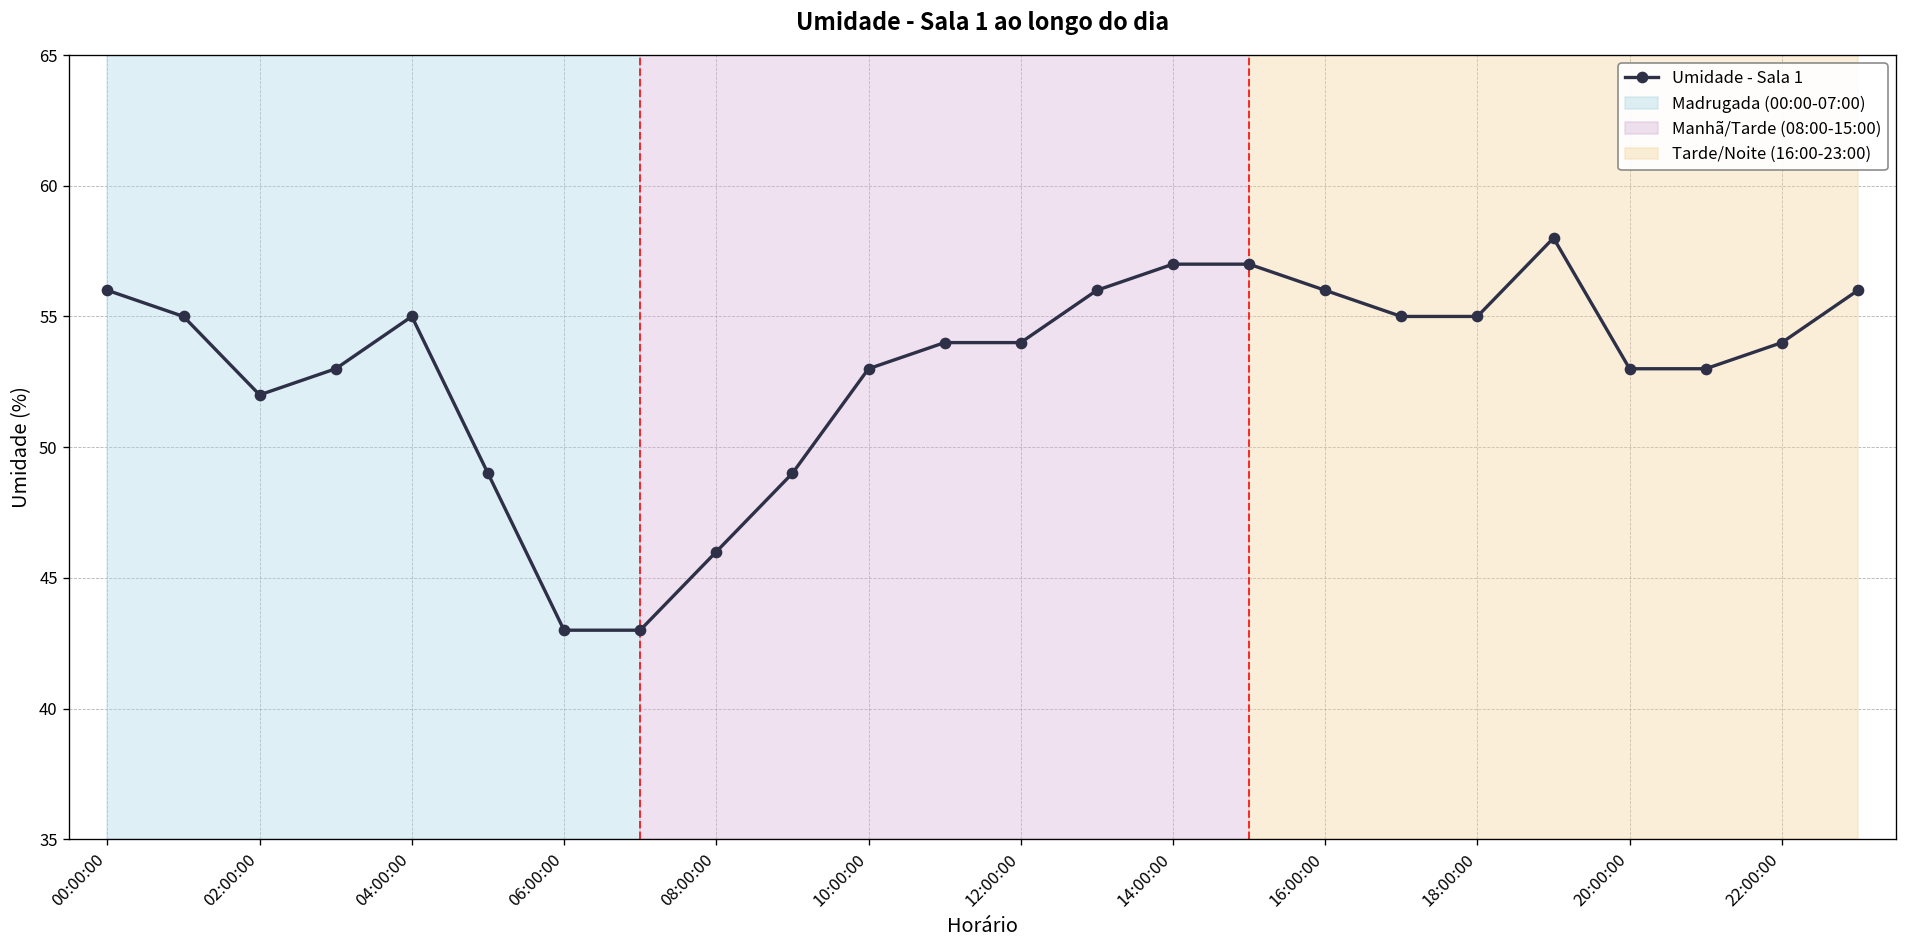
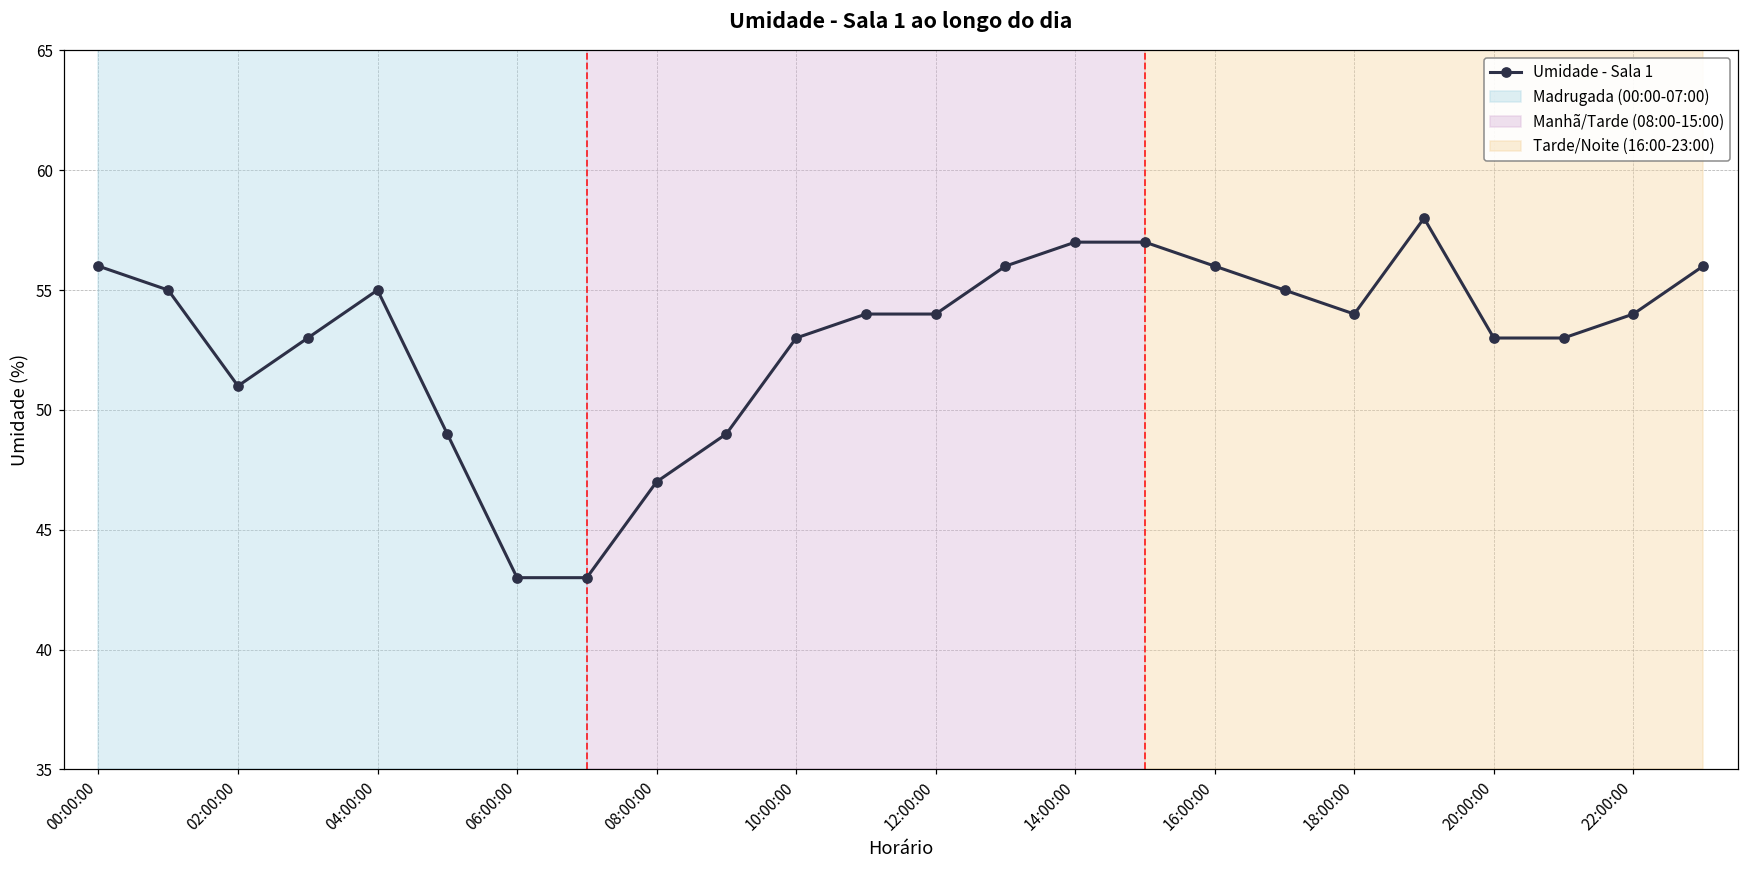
02:00:00: 52 -> 51
08:00:00: 46 -> 47
18:00:00: 55 -> 54
